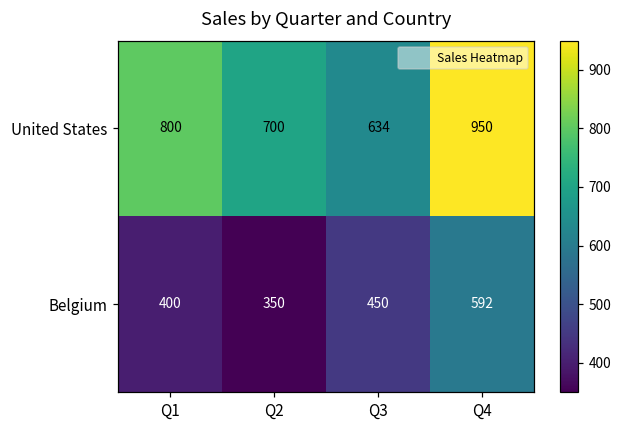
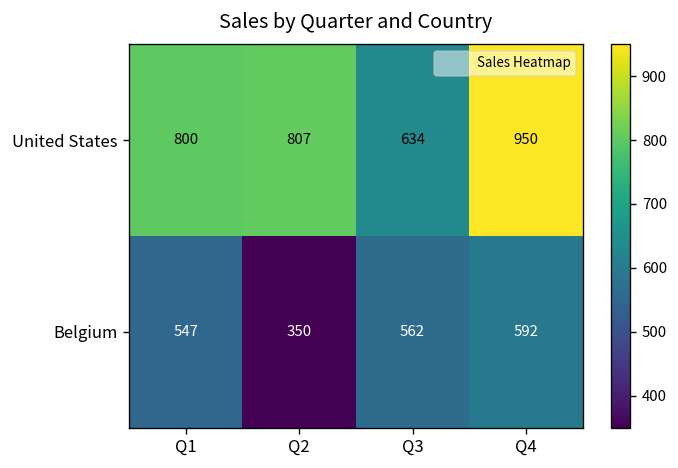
United States, Q2: 700 -> 807
Belgium, Q1: 400 -> 547
Belgium, Q3: 450 -> 562
